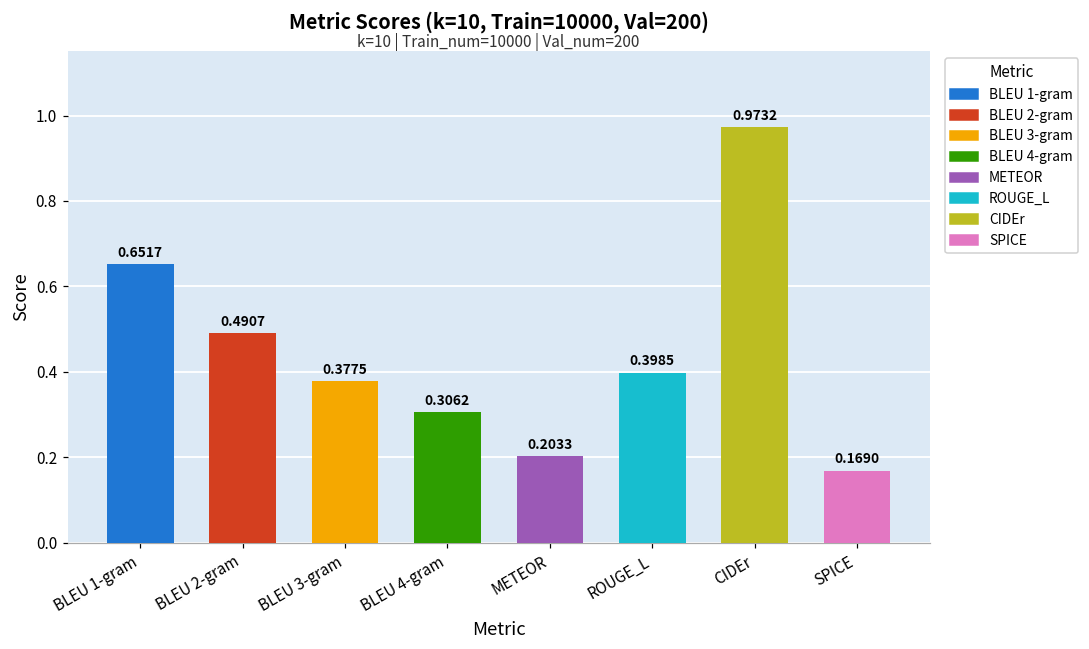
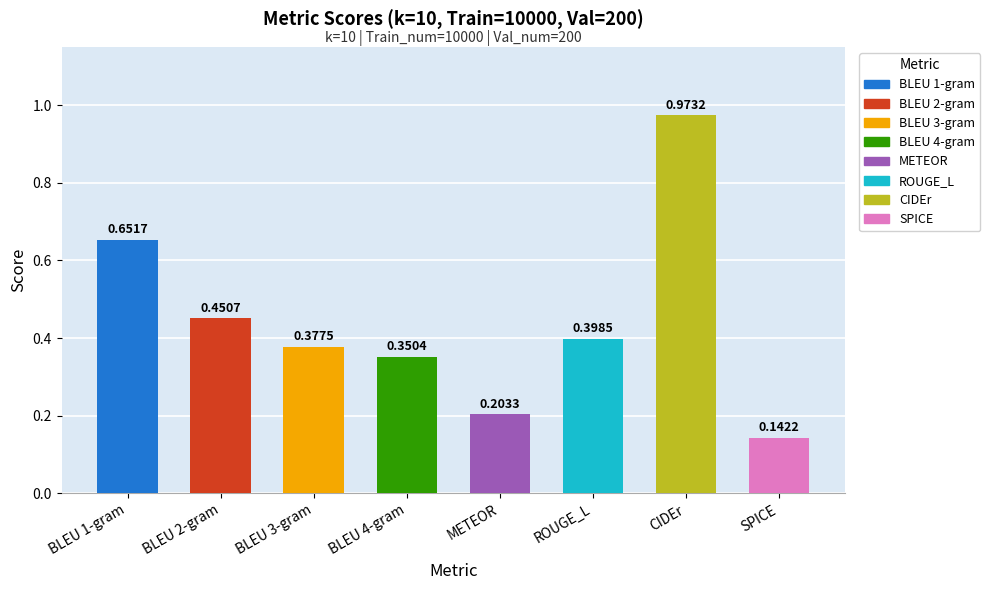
BLEU 2-gram: 0.4907 -> 0.4507
BLEU 4-gram: 0.3062 -> 0.3504
SPICE: 0.1690 -> 0.1422
